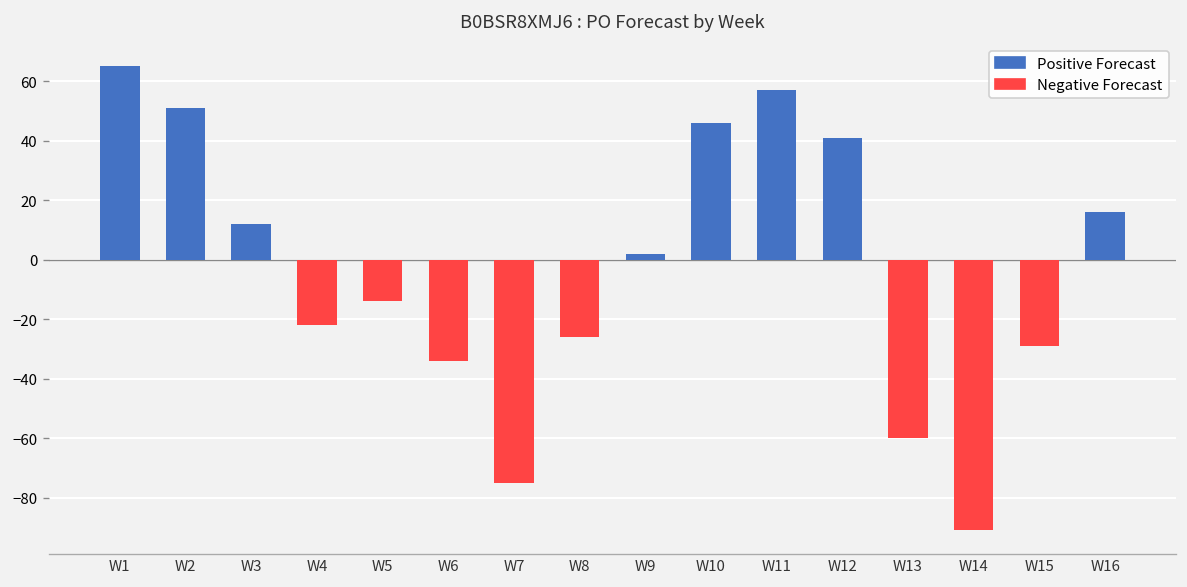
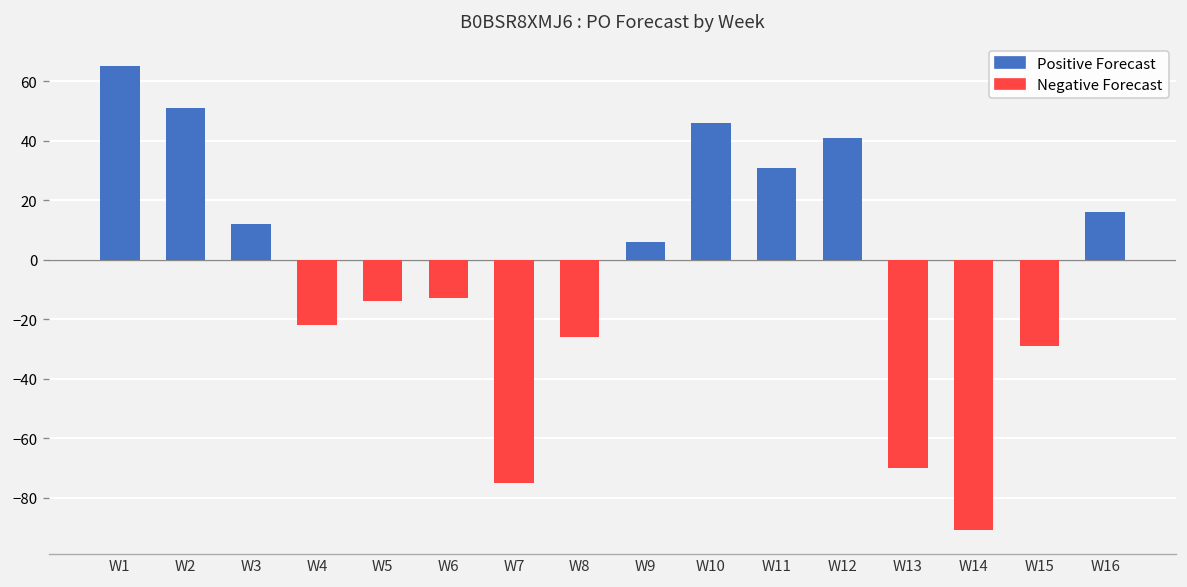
Negative Forecast, W6: -34 -> -13
Positive Forecast, W9: 2 -> 6
Positive Forecast, W11: 57 -> 31
Negative Forecast, W13: -60 -> -70
